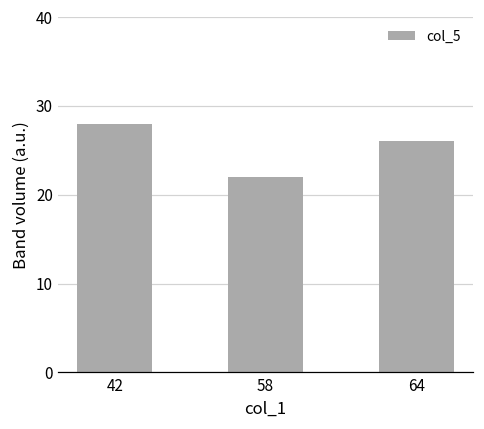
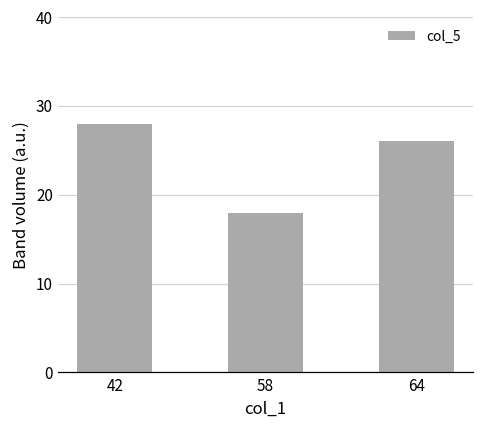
58: 22 -> 18
